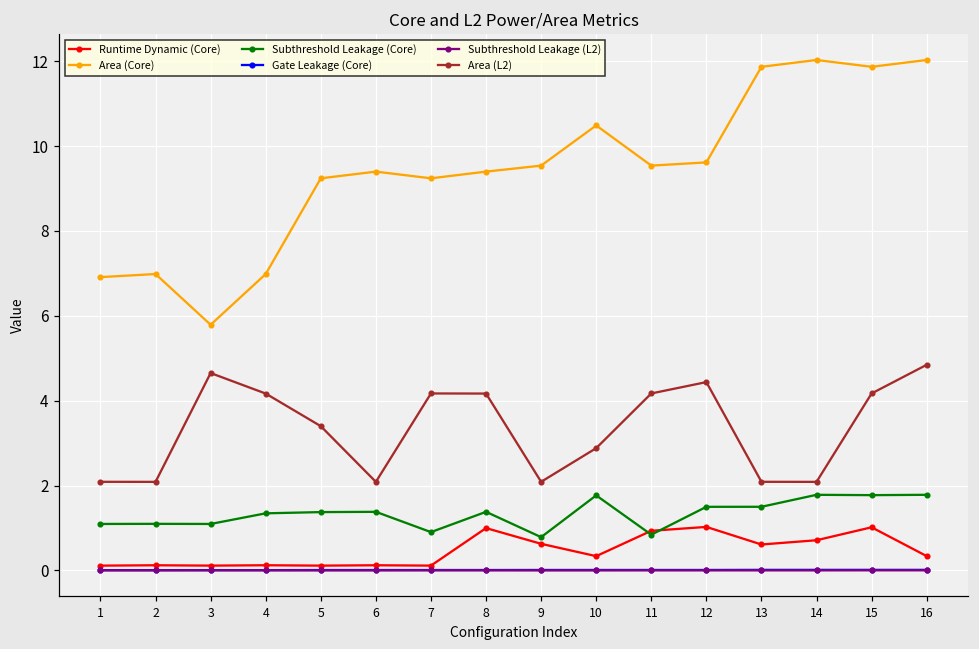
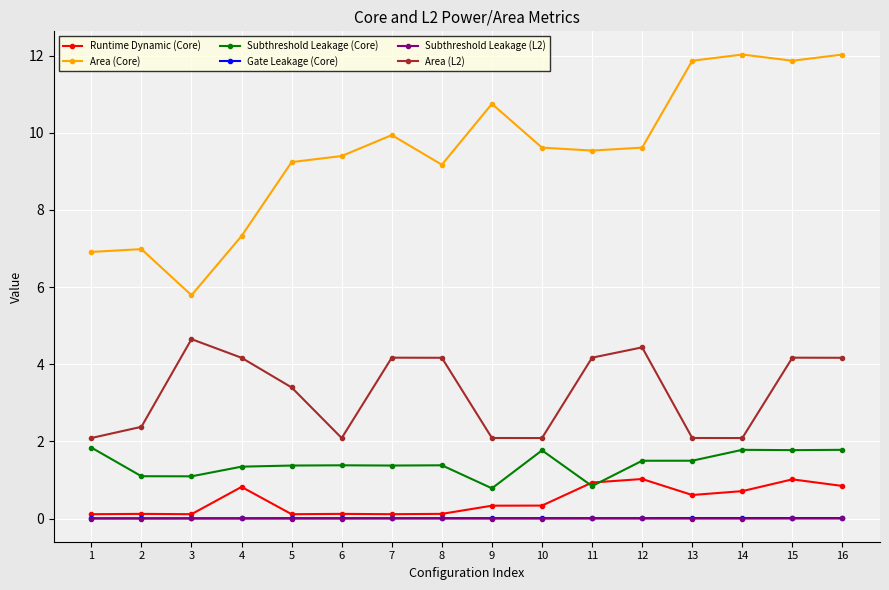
Subthreshold Leakage (Core), 1: 1.1 -> 1.8
Area (L2), 2: 2.1 -> 2.4
Runtime Dynamic (Core), 4: 0.1 -> 0.8
Area (Core), 4: 7.0 -> 7.3
Area (Core), 7: 9.2 -> 9.9
Subthreshold Leakage (Core), 7: 0.9 -> 1.4
Runtime Dynamic (Core), 8: 1.0 -> 0.1
Area (Core), 8: 9.4 -> 9.2
Runtime Dynamic (Core), 9: 0.6 -> 0.3
Area (Core), 9: 9.5 -> 10.8
Area (Core), 10: 10.5 -> 9.6
Area (L2), 10: 2.9 -> 2.1
Runtime Dynamic (Core), 16: 0.3 -> 0.8
Area (L2), 16: 4.8 -> 4.2
